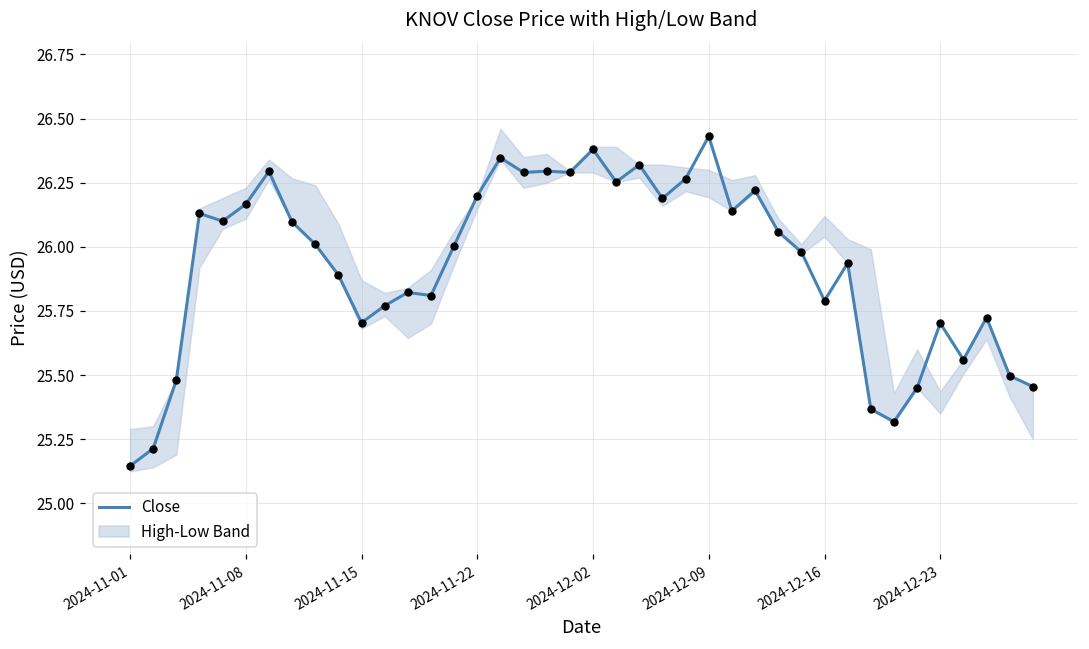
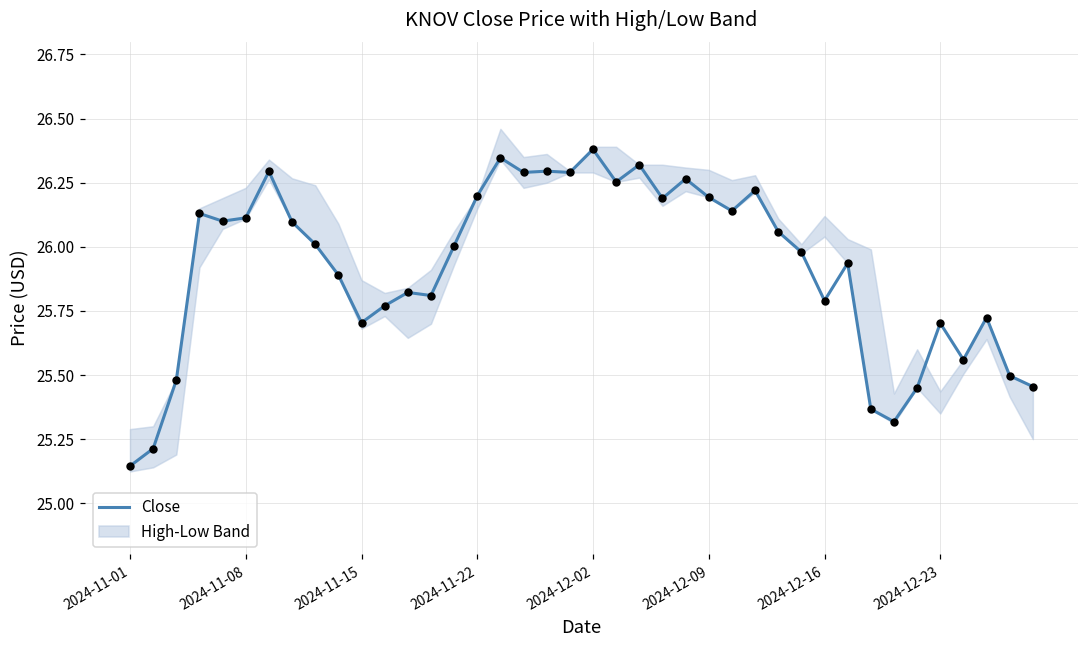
Close, 2024-11-08: 26.17 -> 26.11
Close, 2024-12-09: 26.43 -> 26.19
